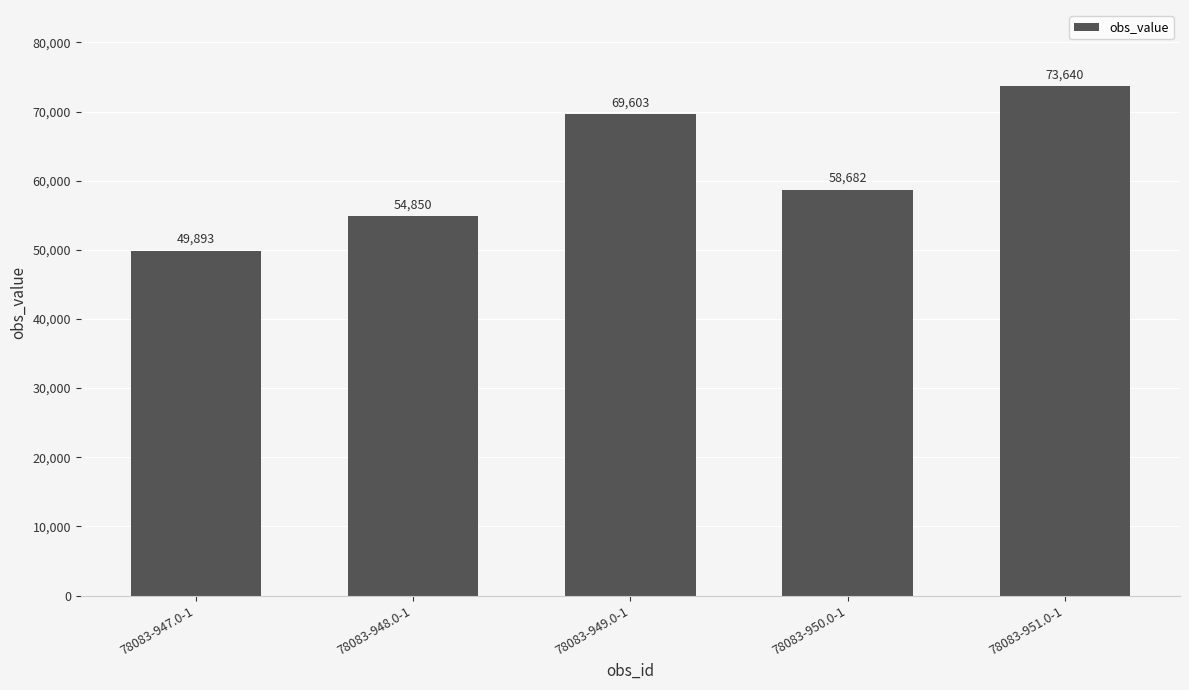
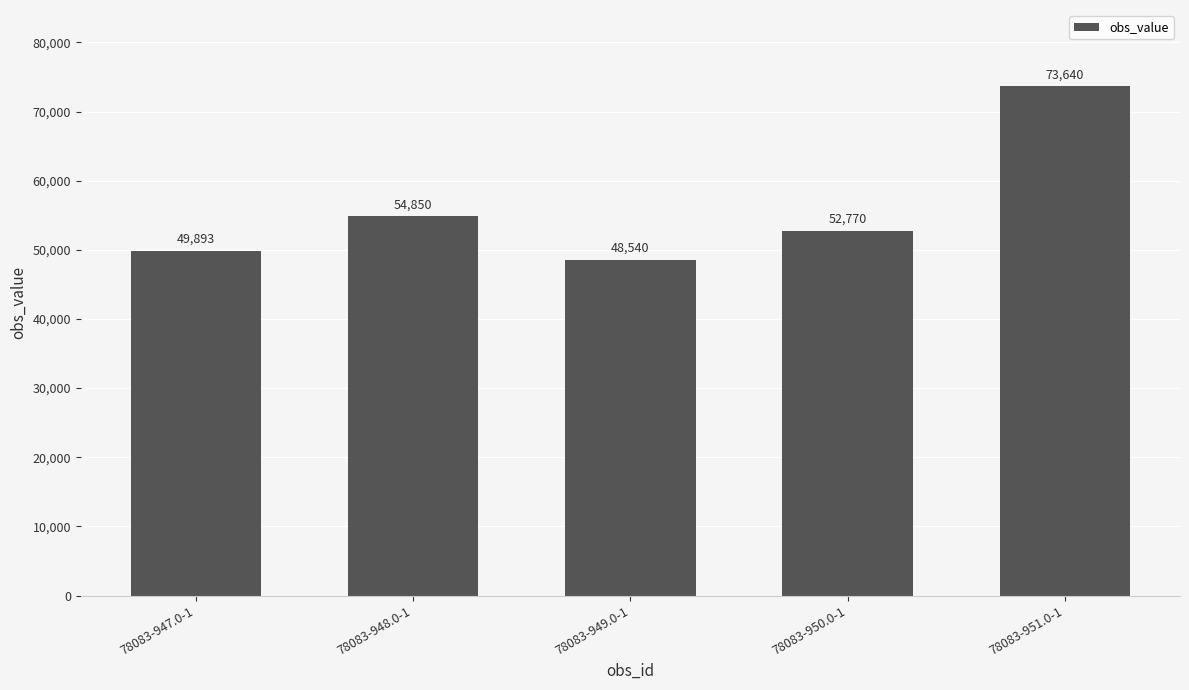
78083-949.0-1: 69,603 -> 48,540
78083-950.0-1: 58,682 -> 52,770
